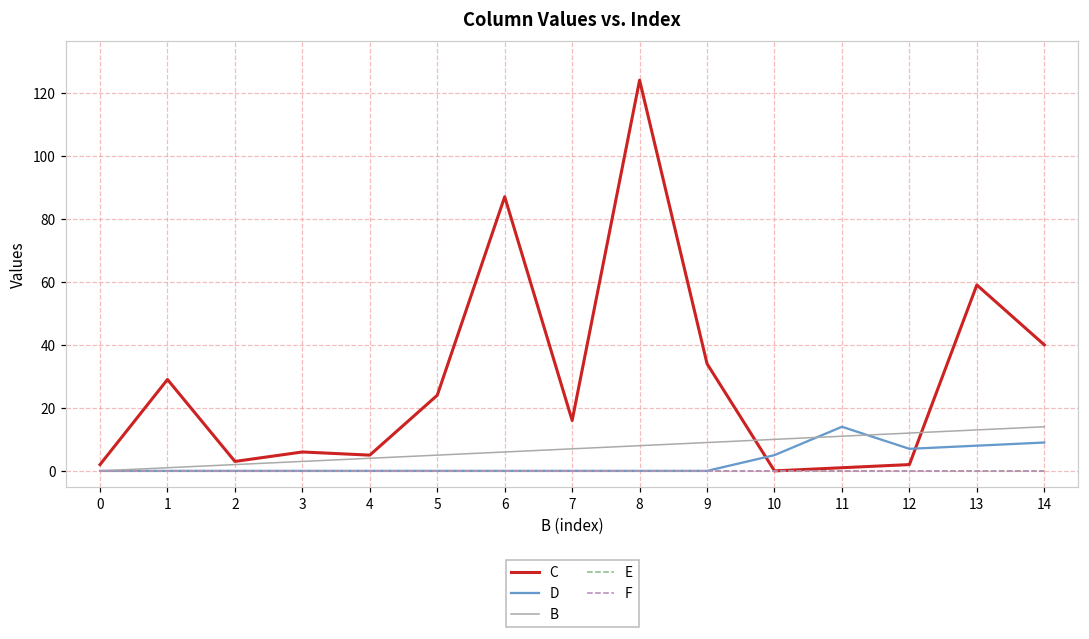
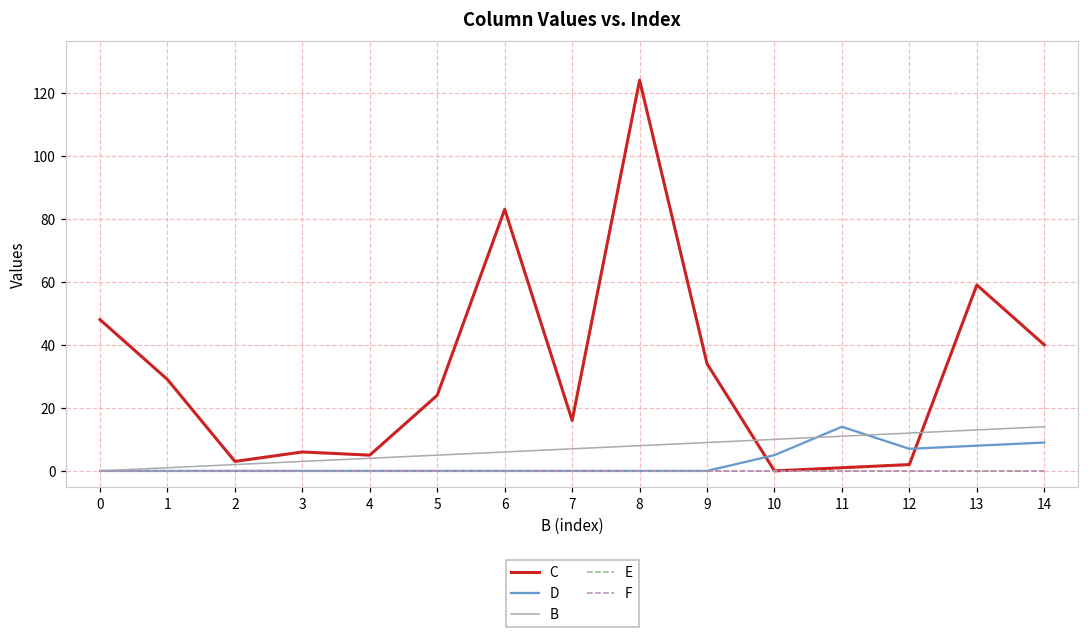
C, 0: 2 -> 48
C, 6: 87 -> 83
